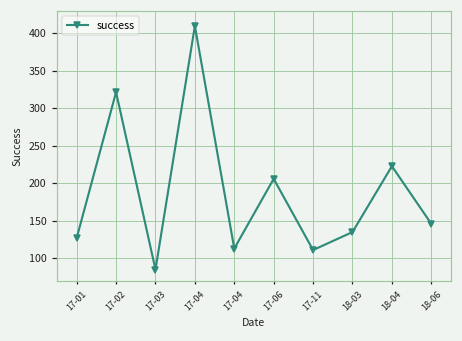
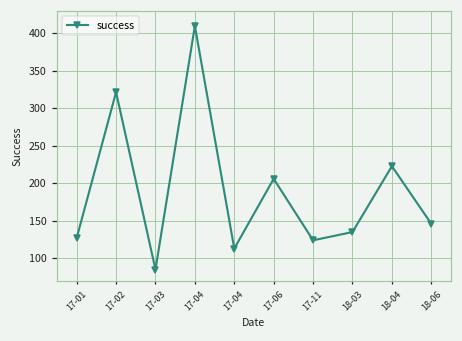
17-11: 110 -> 120
